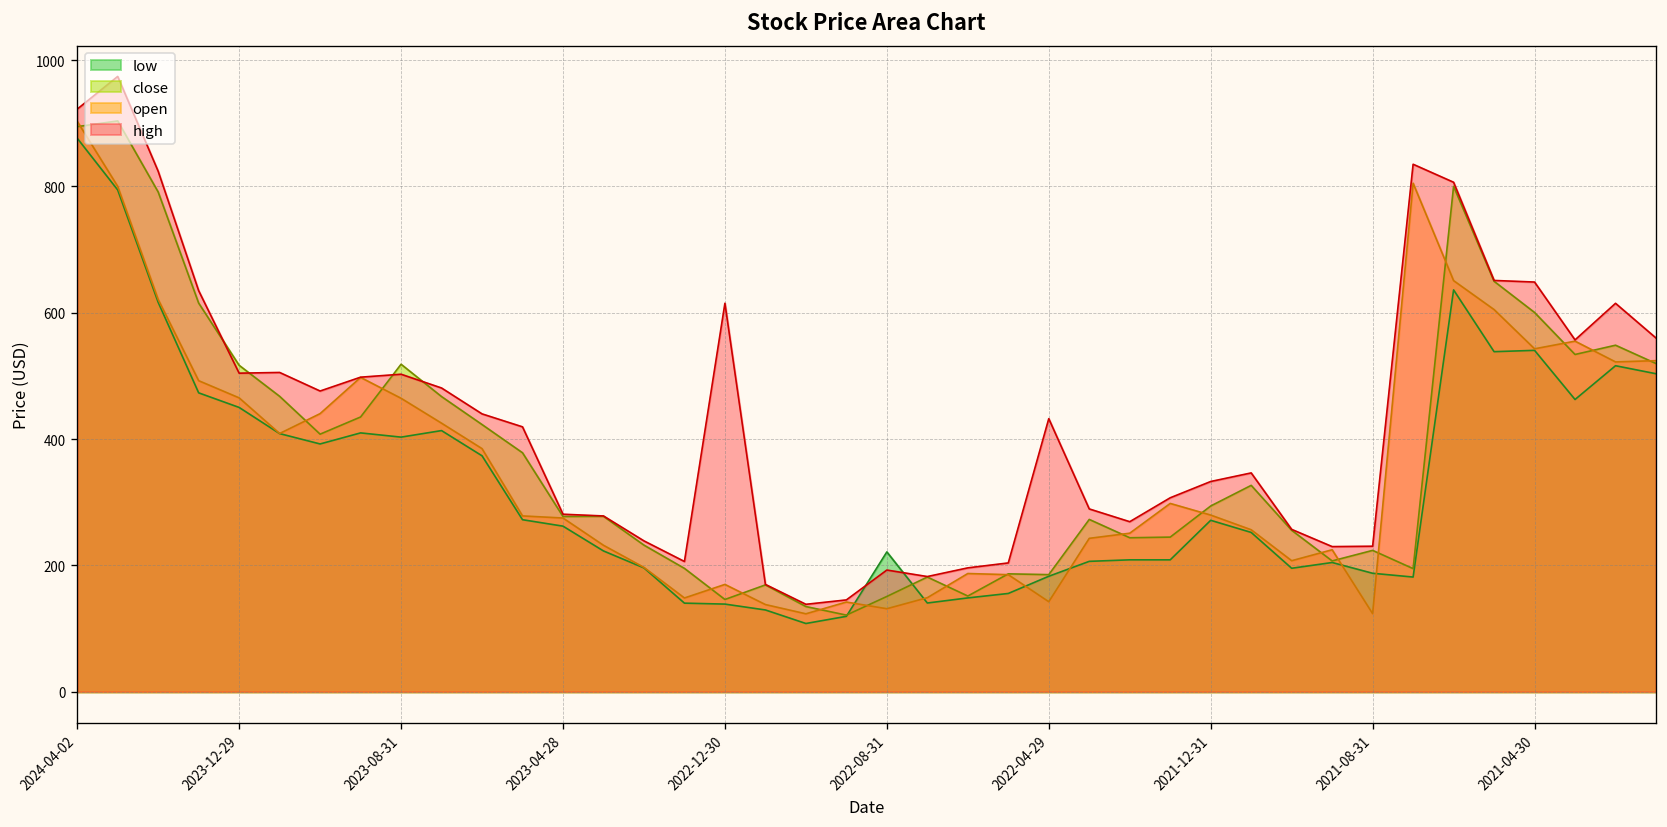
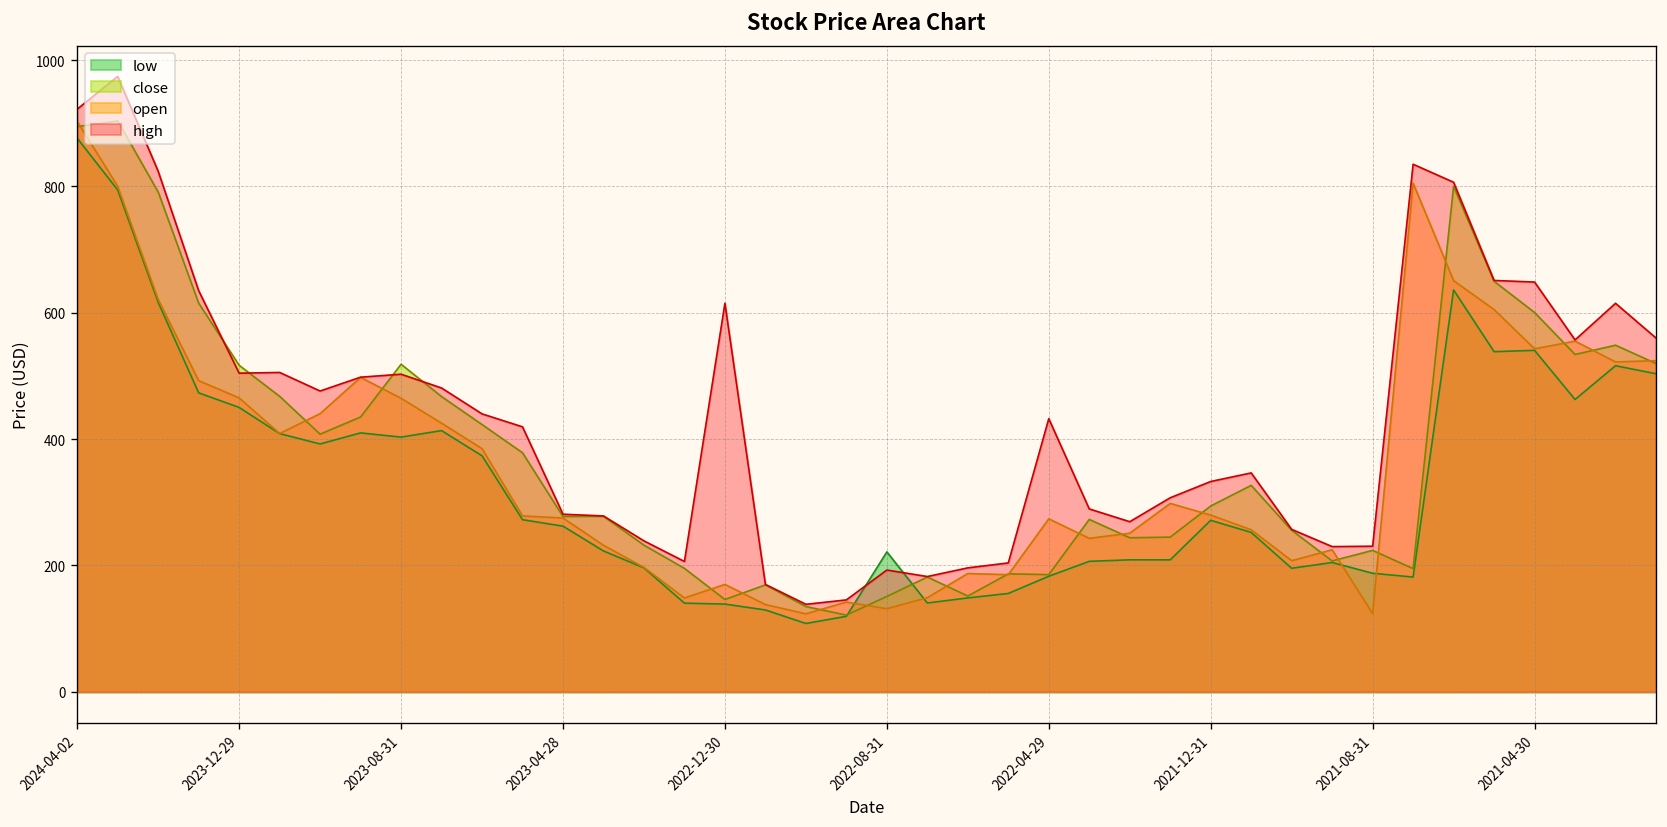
open, 2022-04-29: 140 -> 270
